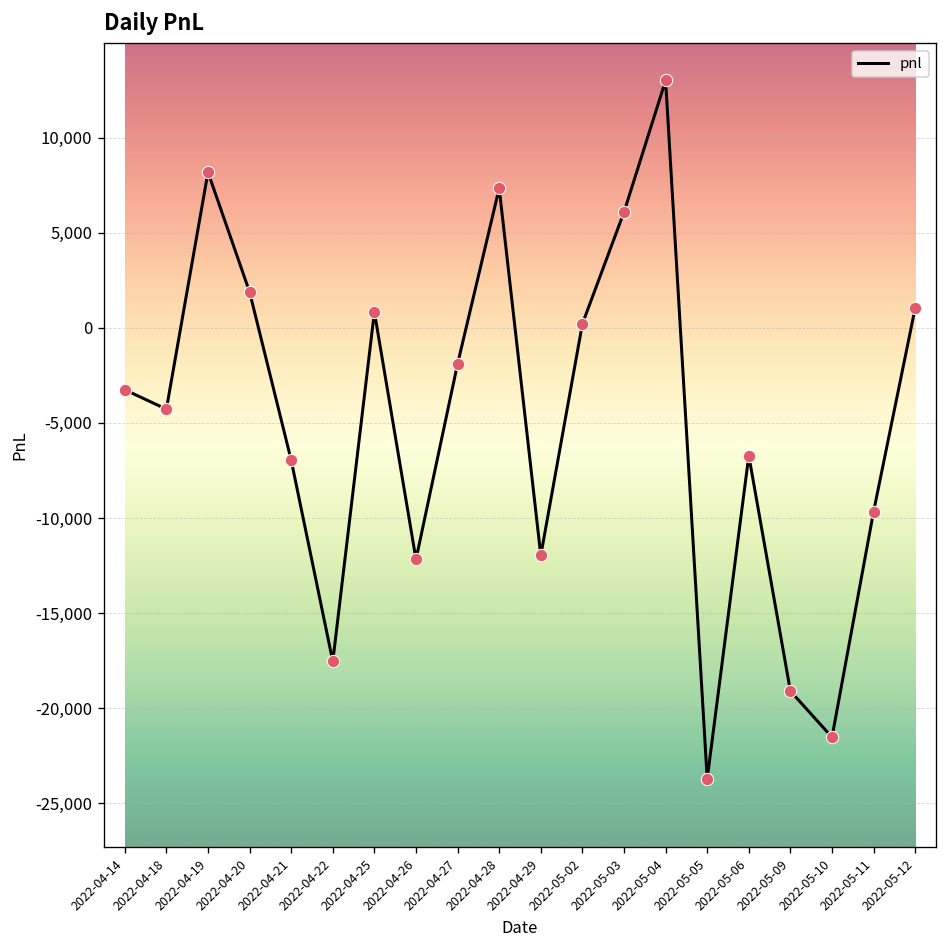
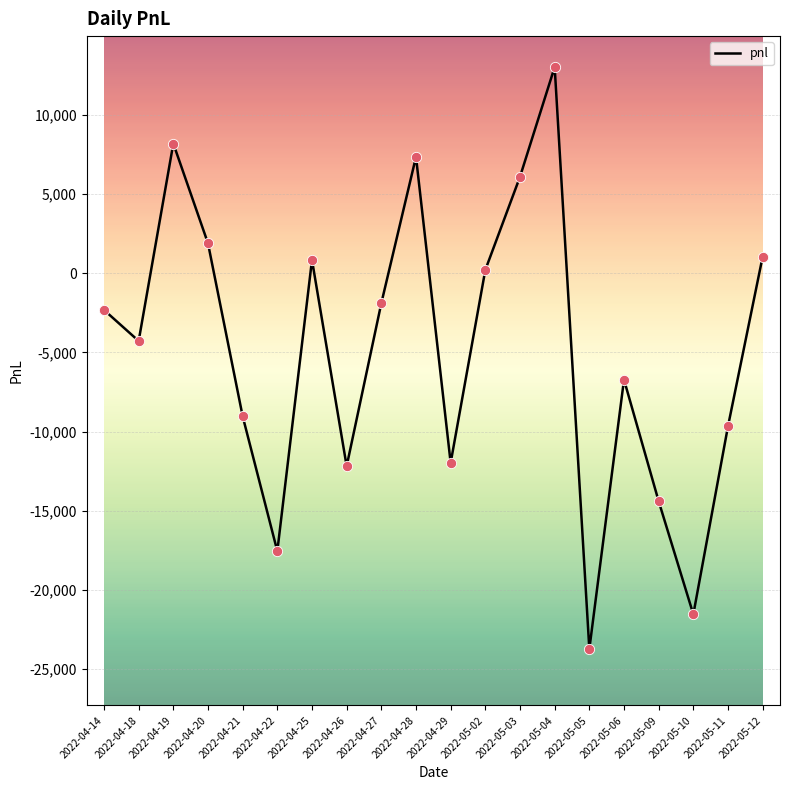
2022-04-14: -3,300 -> -2,300
2022-04-21: -7,000 -> -9,000
2022-05-09: -19,100 -> -14,400
